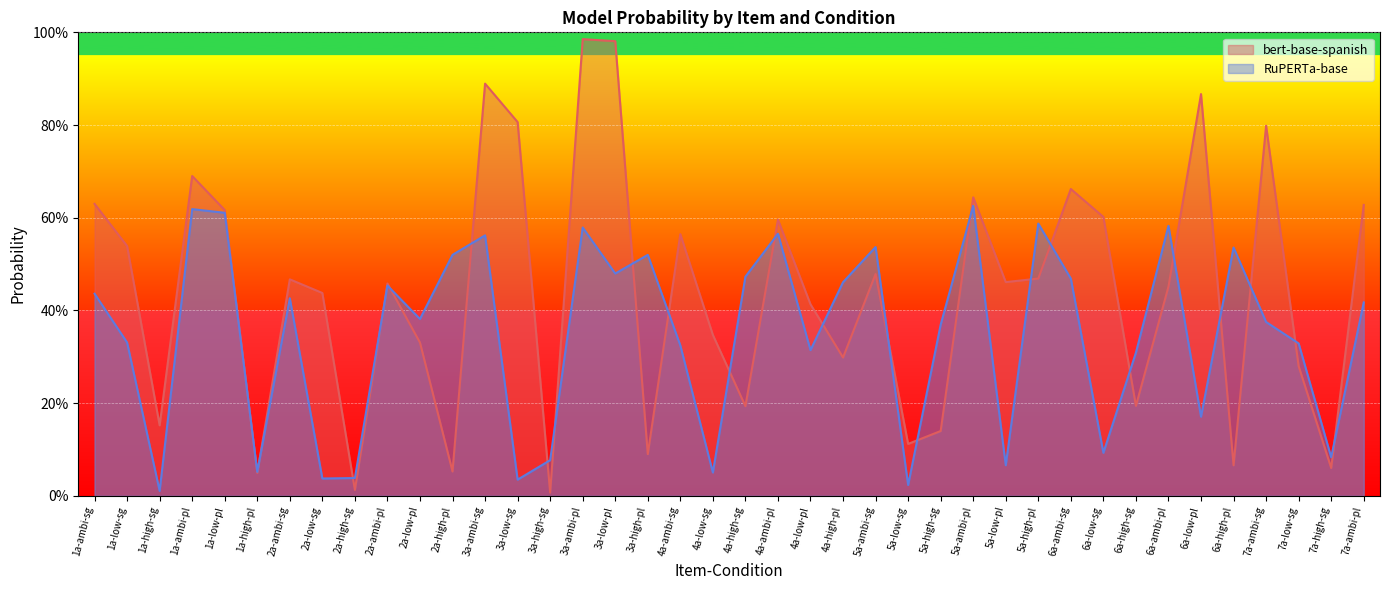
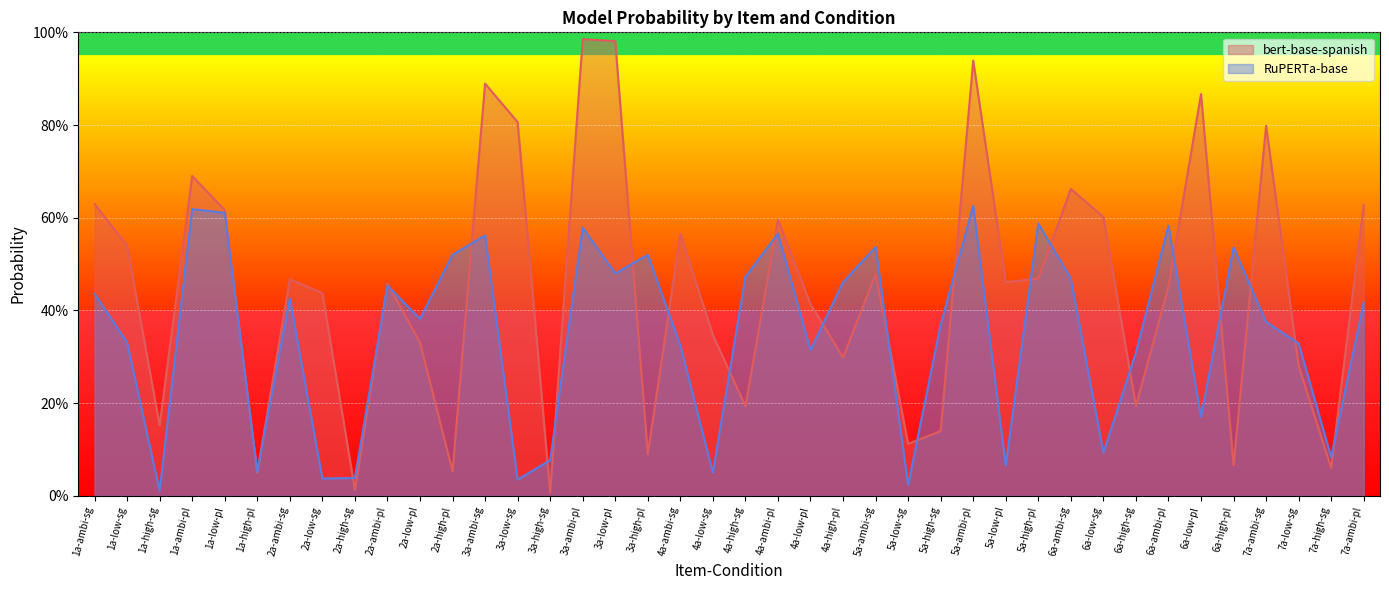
bert-base-spanish, 5a-ambi-pl: 64% -> 94%
